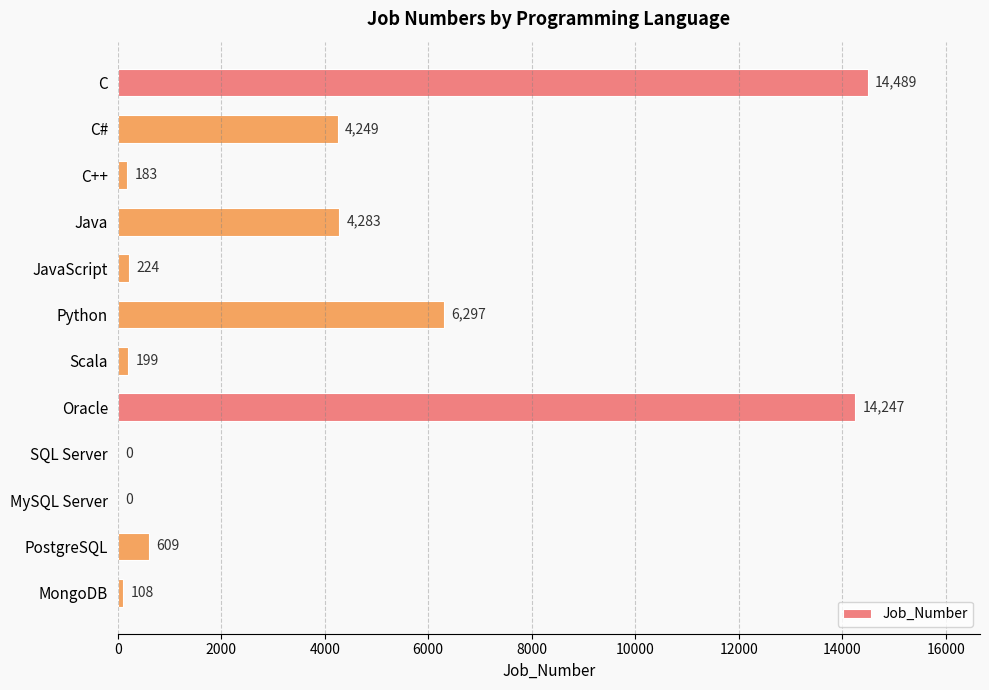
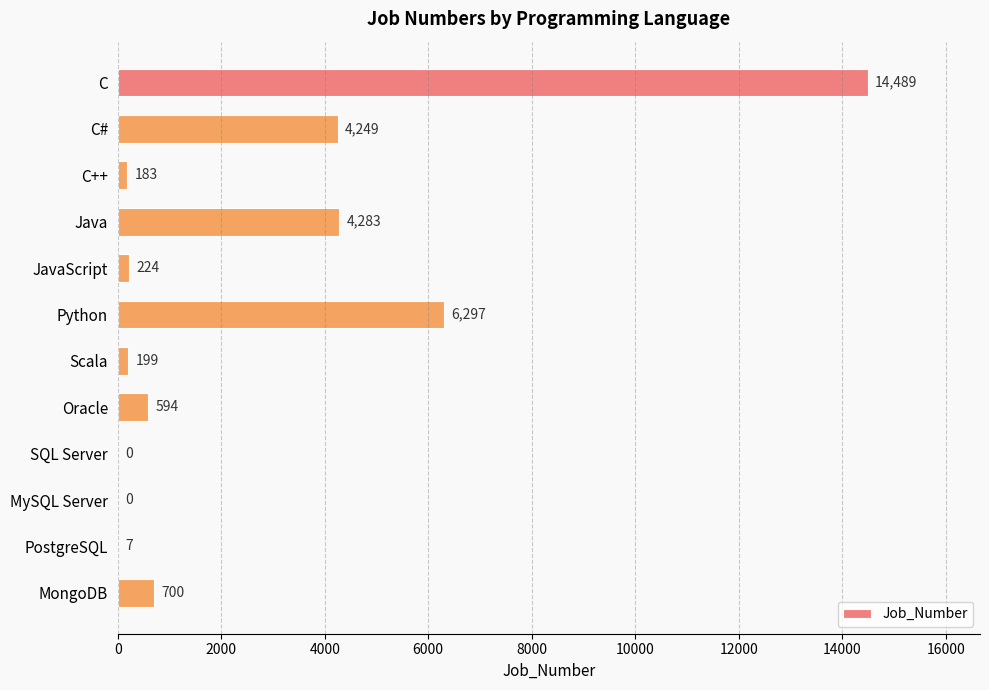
Oracle: 14,247 -> 594
PostgreSQL: 609 -> 7
MongoDB: 108 -> 700
